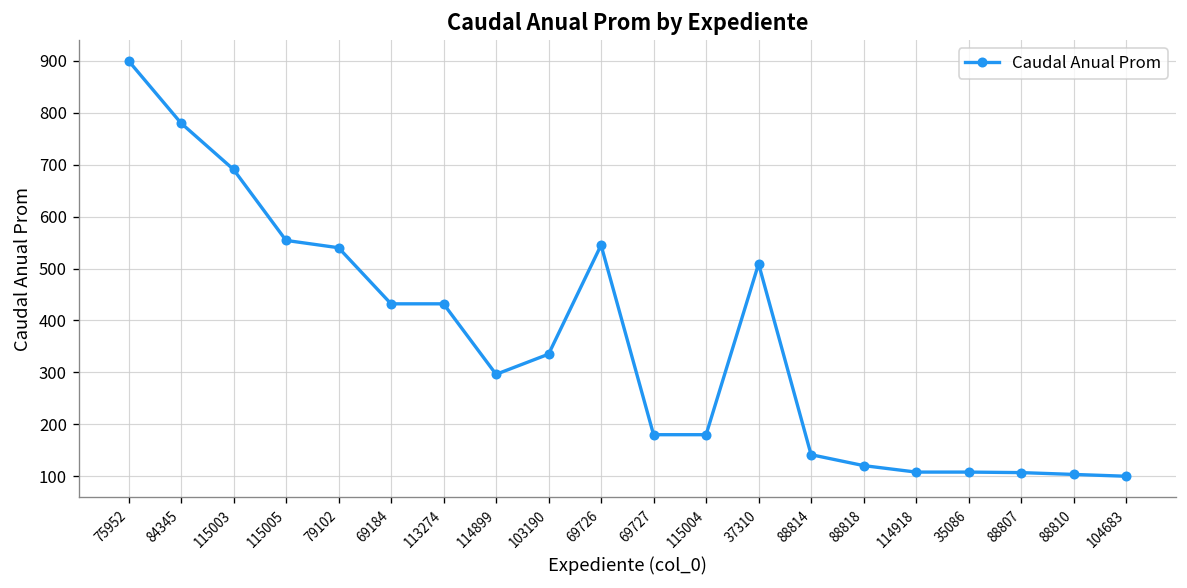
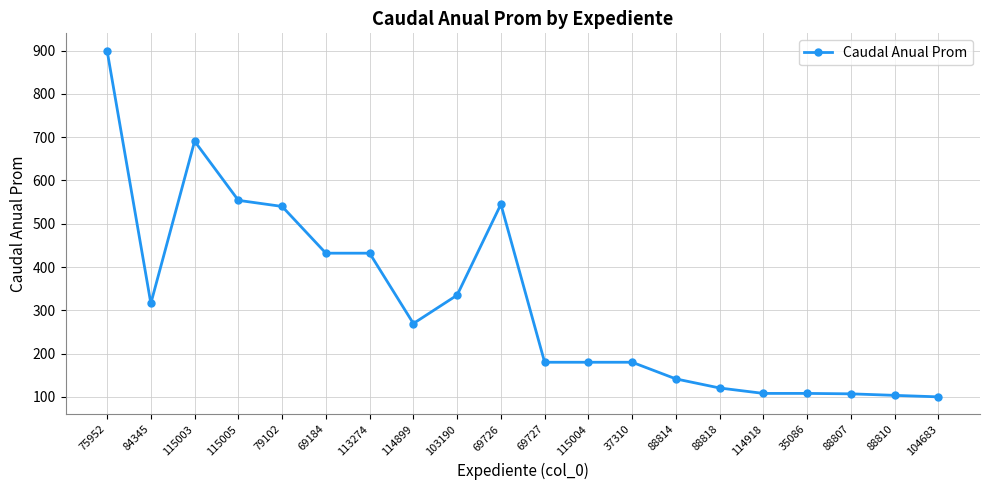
84345: 780 -> 320
114899: 300 -> 270
37310: 510 -> 180
